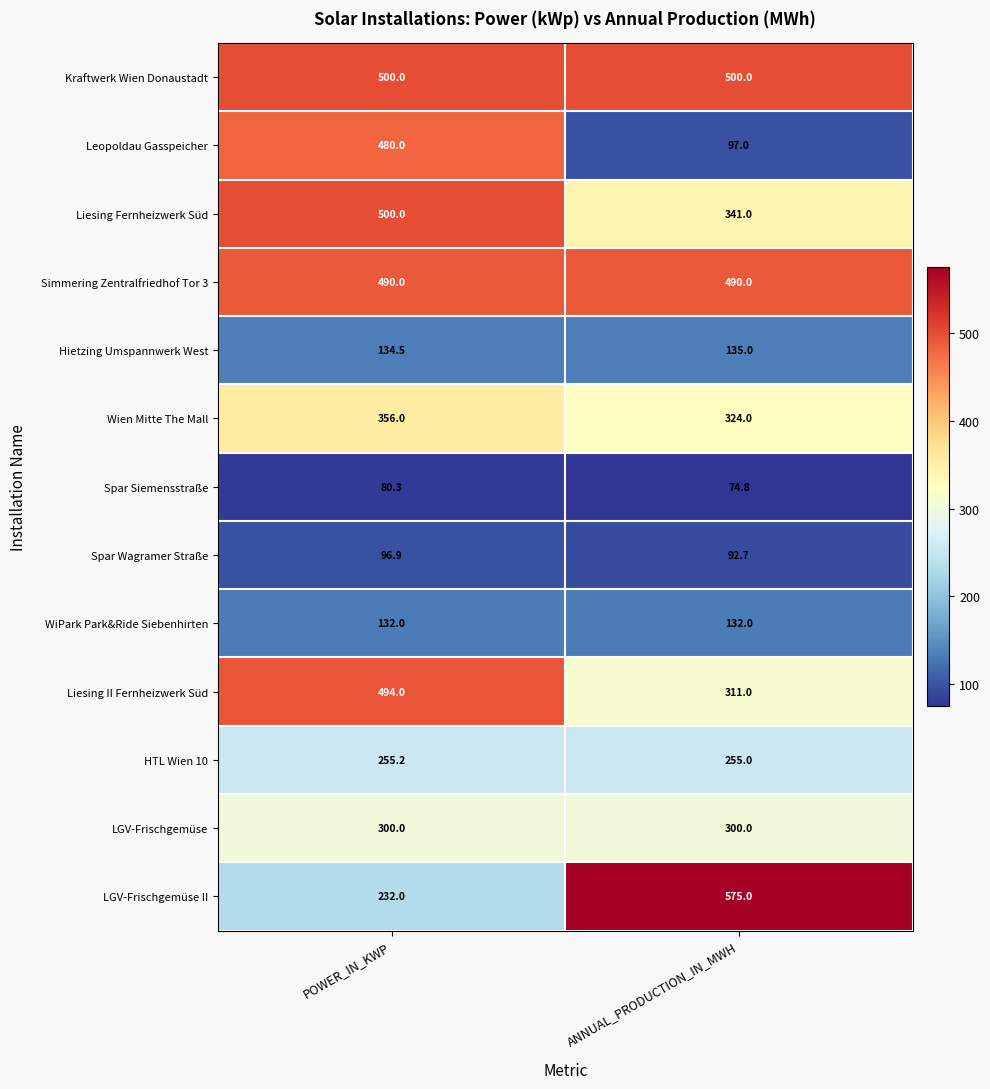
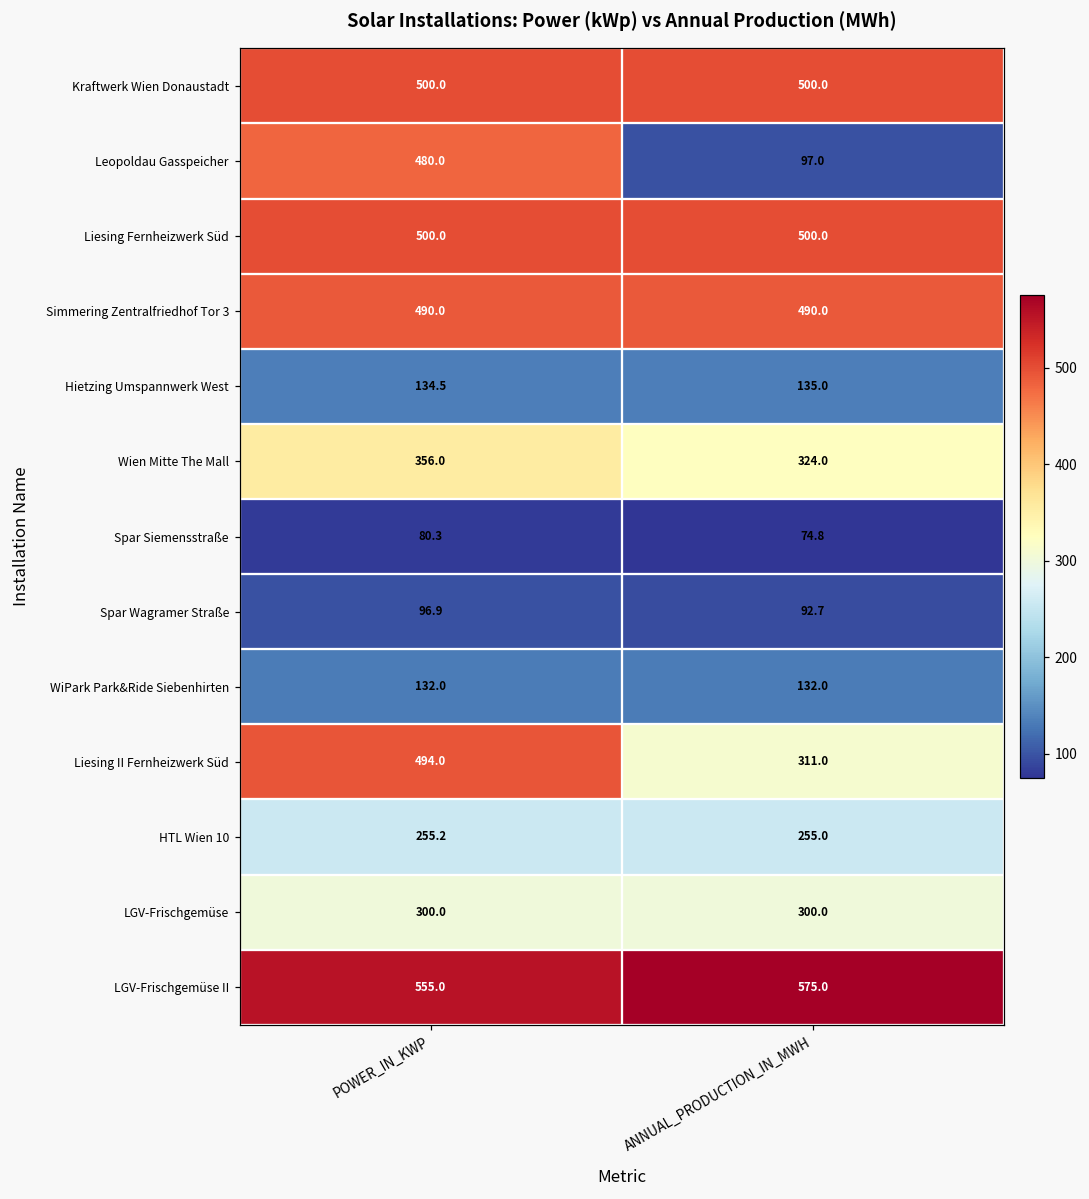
Liesing Fernheizwerk Süd, ANNUAL_PRODUCTION_IN_MWH: 341.0 -> 500.0
LGV-Frischgemüse II, POWER_IN_KWP: 232.0 -> 555.0
